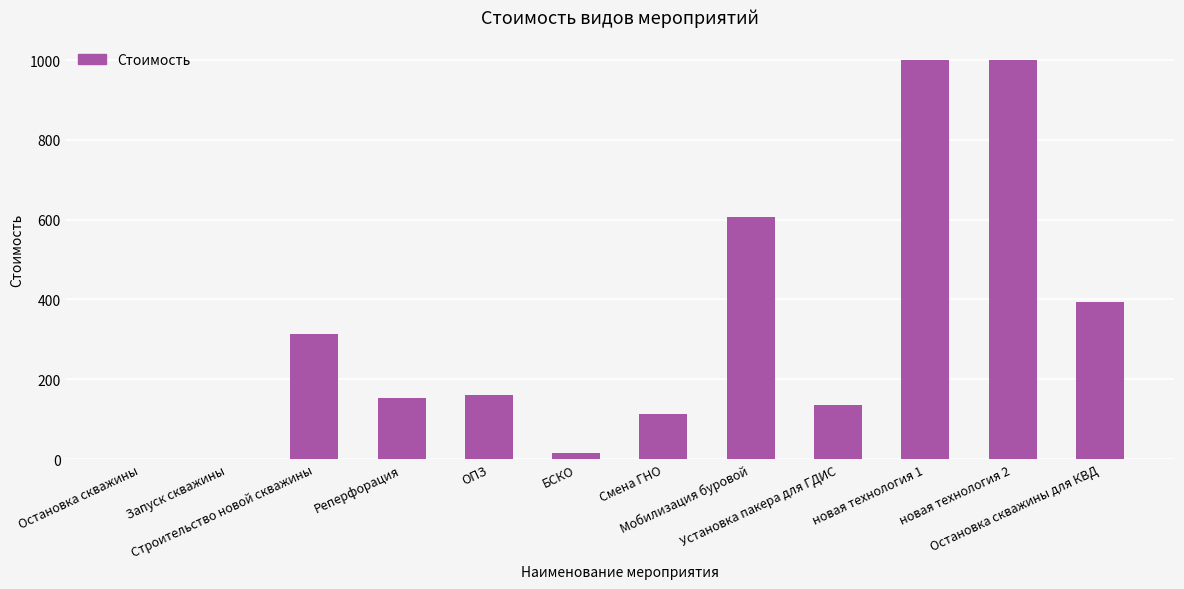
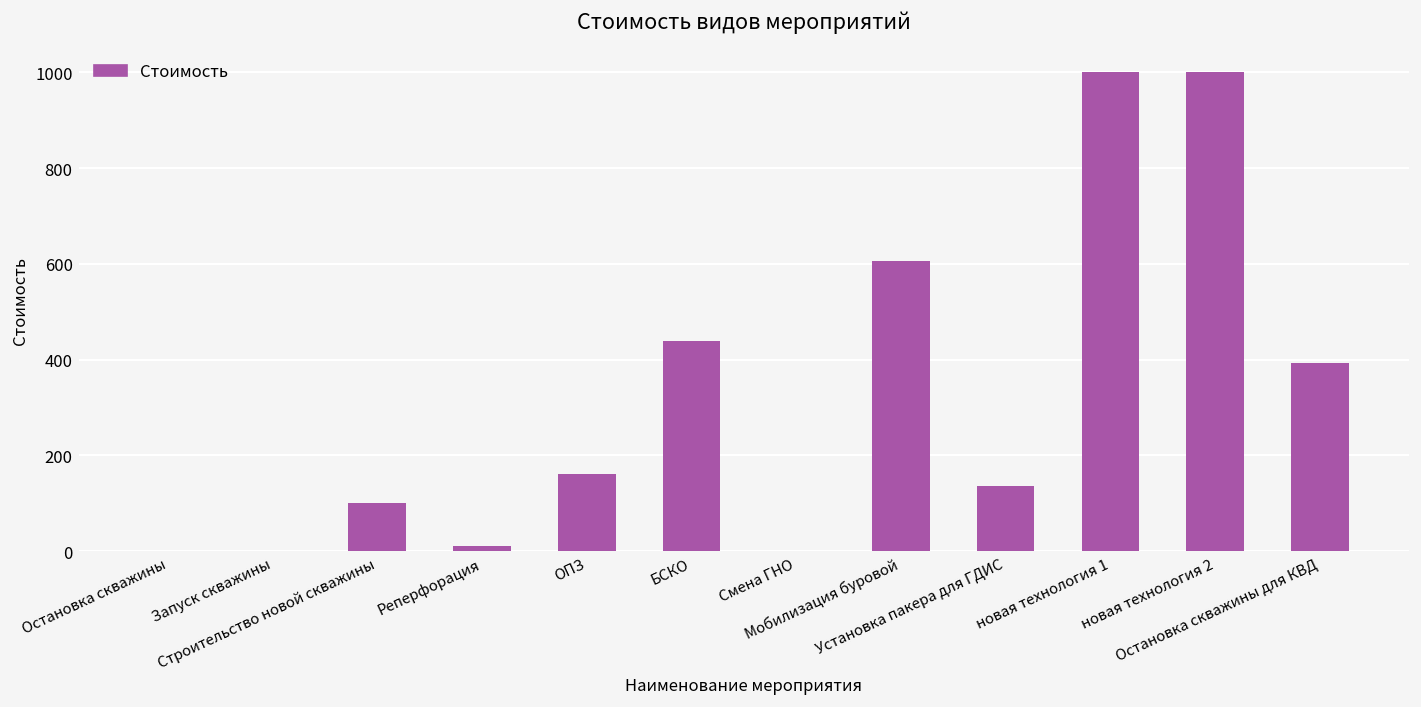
Строительство новой скважины: 310 -> 100
Реперфорация: 150 -> 10
БСКО: 20 -> 440
Смена ГНО: 110 -> 0
